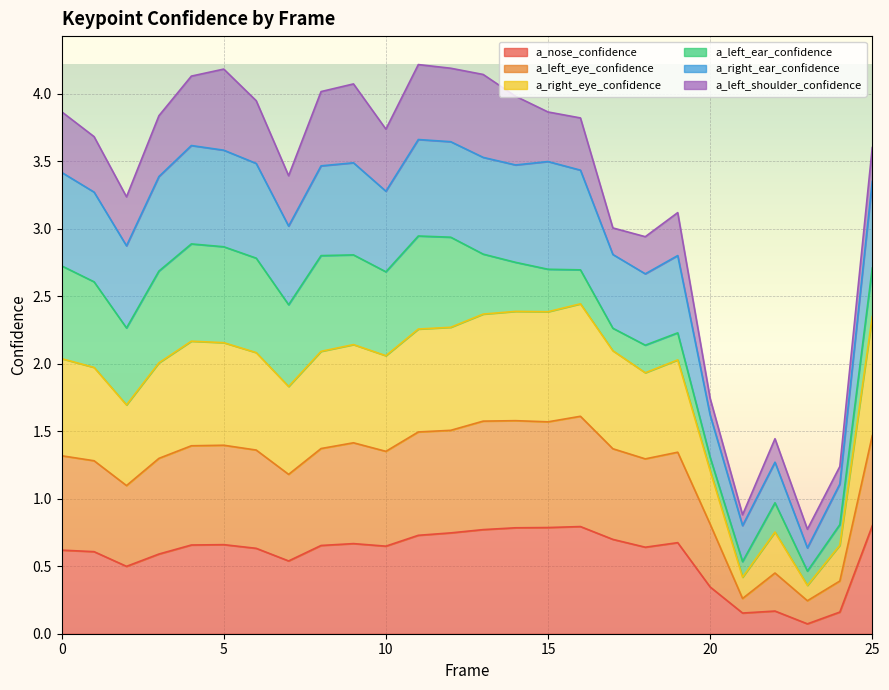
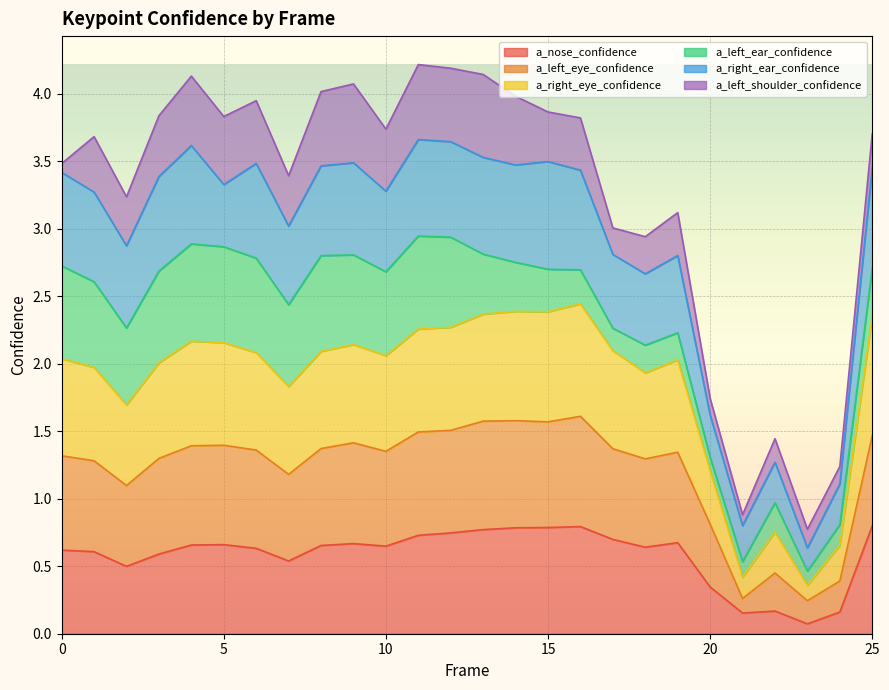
a_left_shoulder_confidence, 0: 0.45 -> 0.07
a_right_ear_confidence, 5: 0.72 -> 0.46
a_left_shoulder_confidence, 5: 0.60 -> 0.50
a_right_ear_confidence, 25: 0.64 -> 0.74
